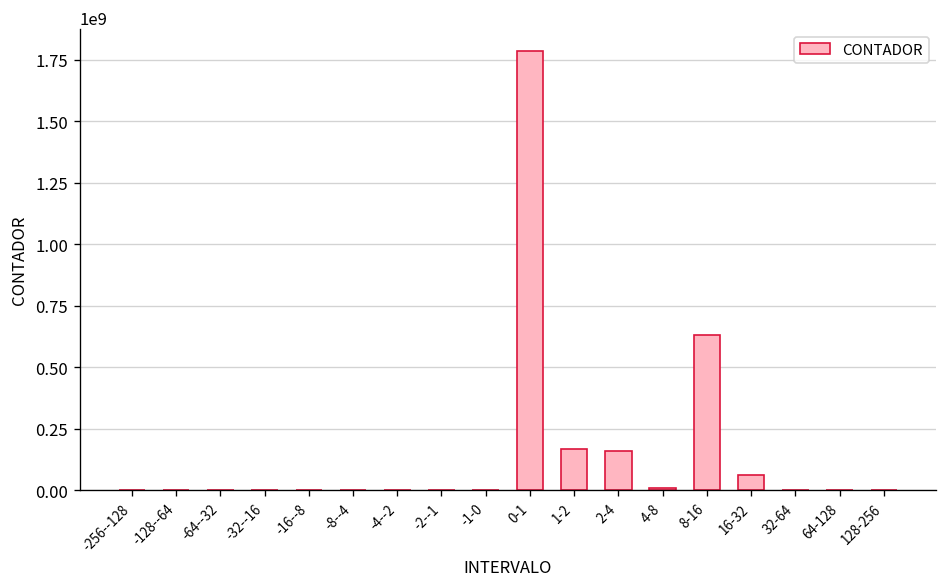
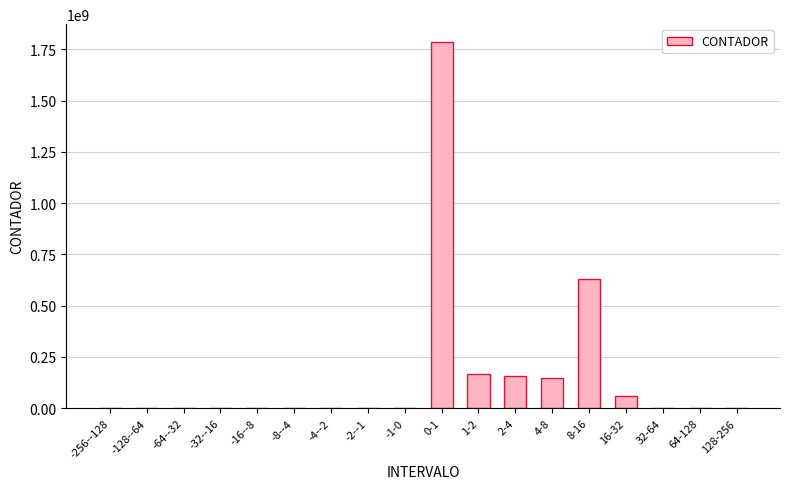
4-8: 10000000 -> 150000000
